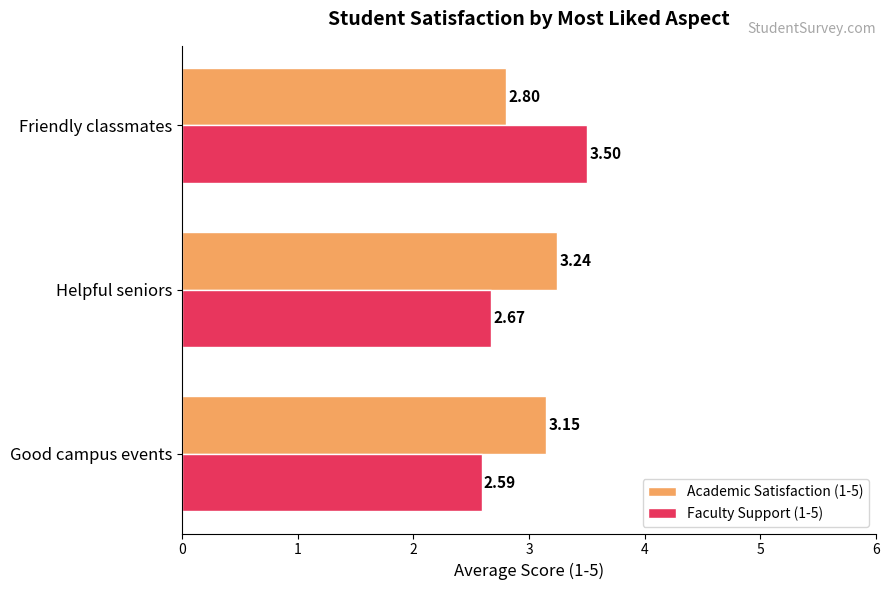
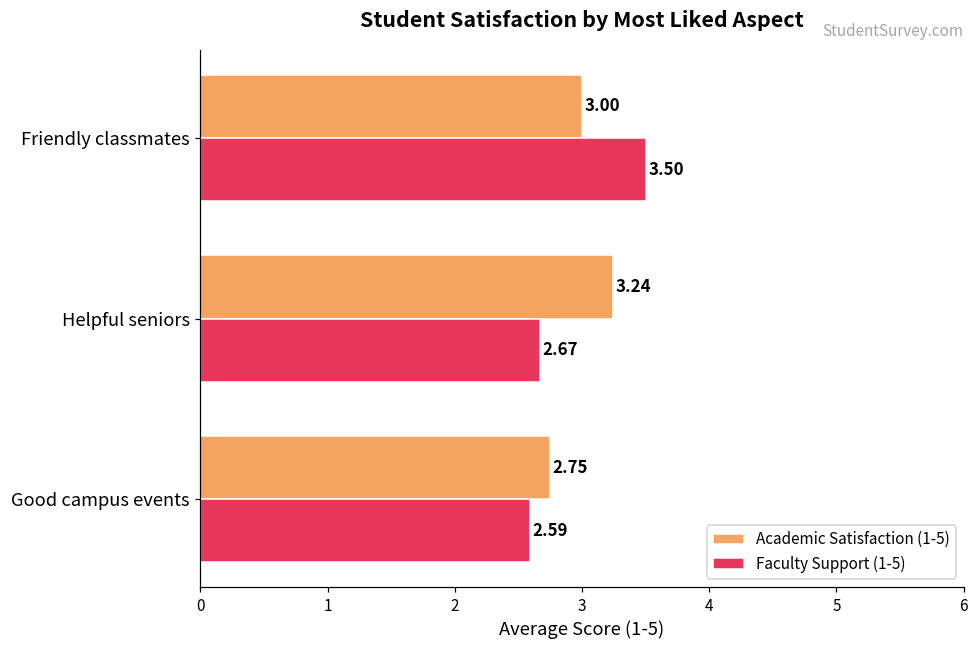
Academic Satisfaction (1-5), Friendly classmates: 2.80 -> 3.00
Academic Satisfaction (1-5), Good campus events: 3.15 -> 2.75
